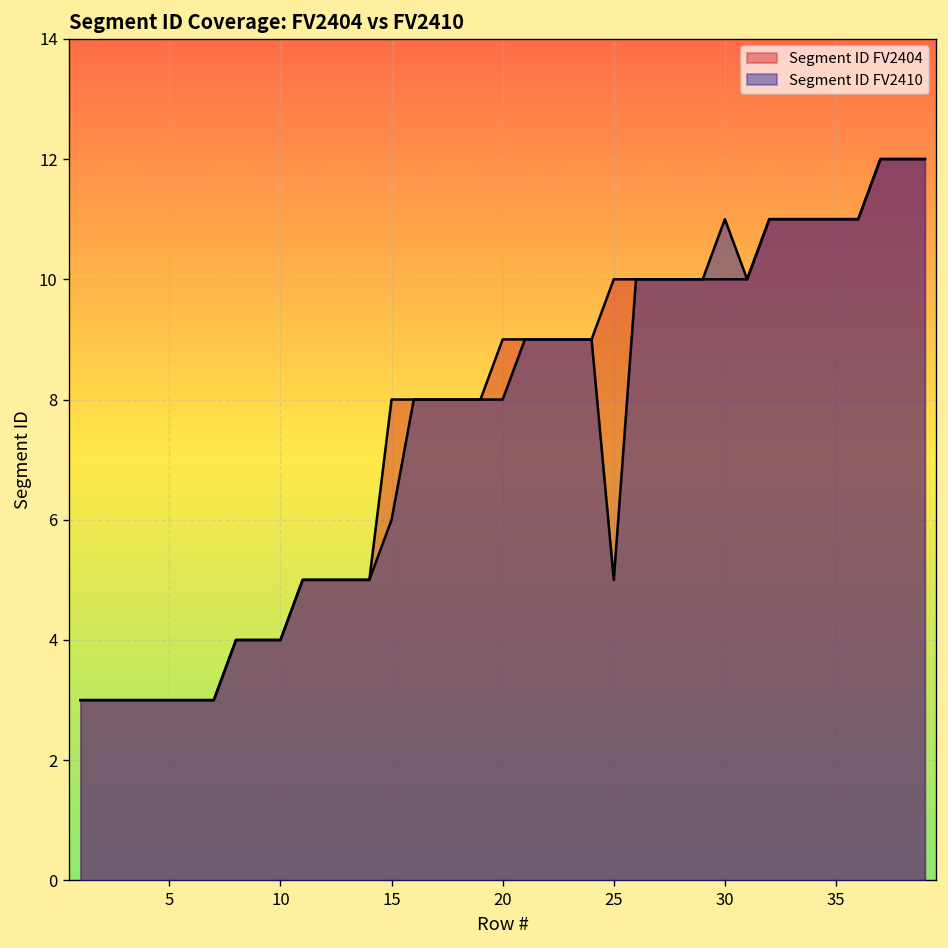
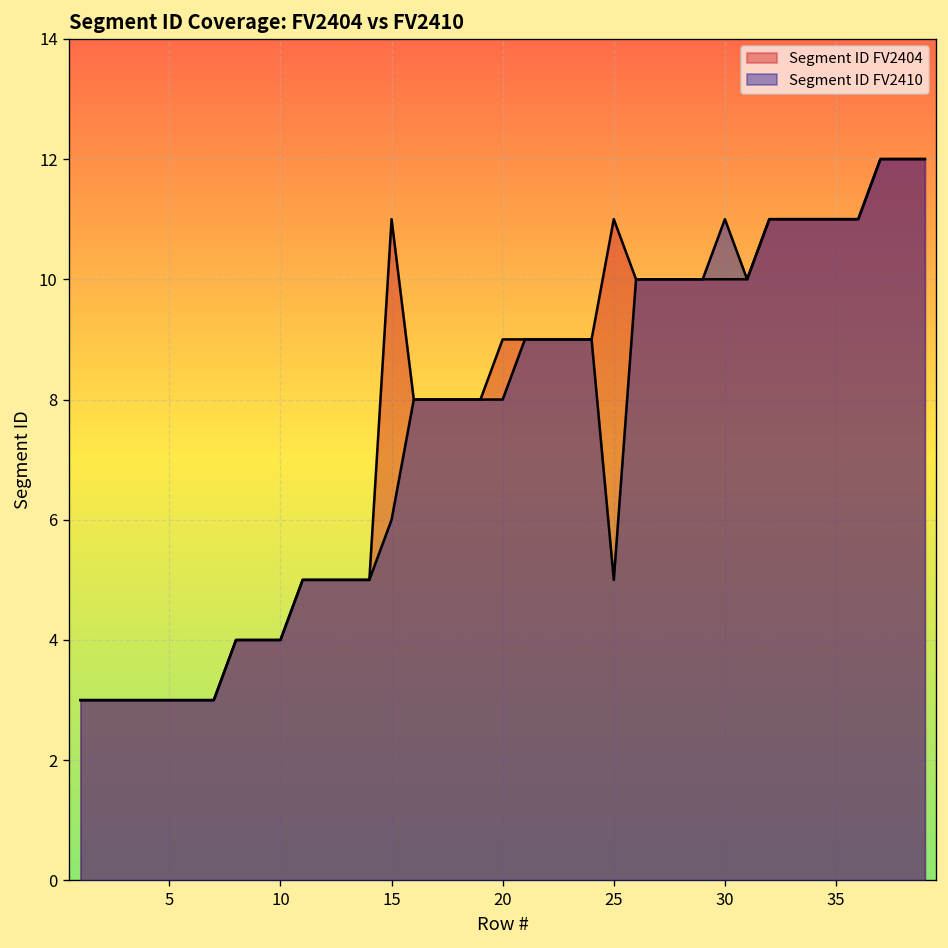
Segment ID FV2404, 15: 8 -> 11
Segment ID FV2404, 25: 10 -> 11
